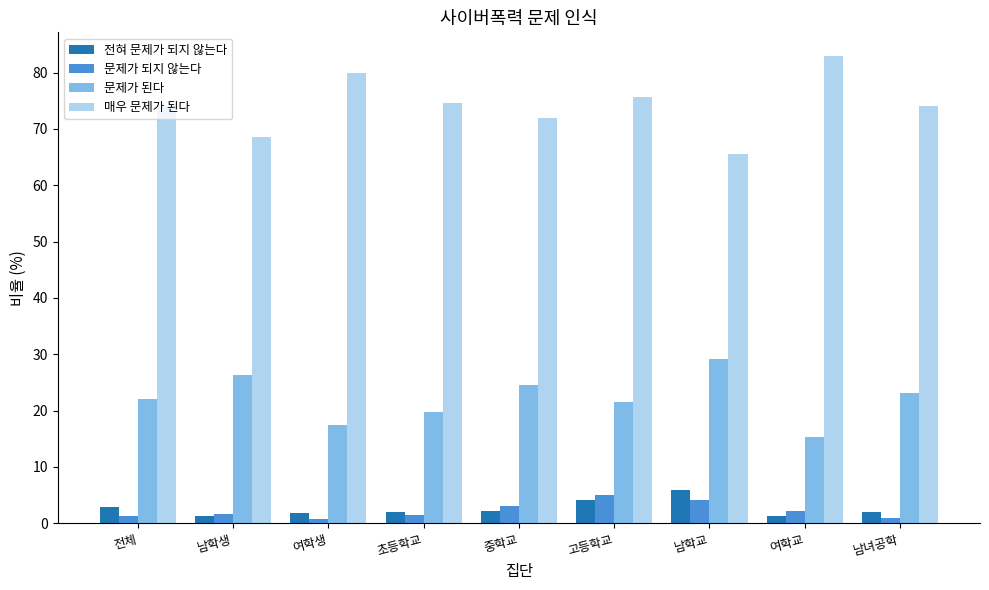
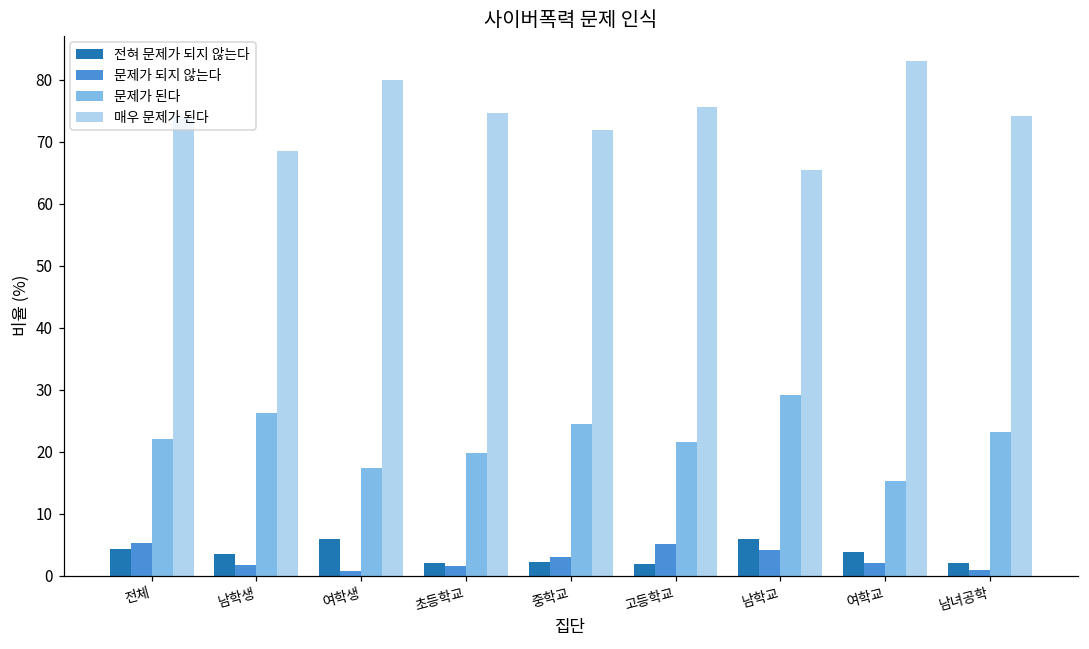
전혀 문제가 되지 않는다, 전체: 3 -> 4
문제가 되지 않는다, 전체: 1 -> 5
전혀 문제가 되지 않는다, 남학생: 1 -> 4
전혀 문제가 되지 않는다, 여학생: 2 -> 6
전혀 문제가 되지 않는다, 고등학교: 4 -> 2
전혀 문제가 되지 않는다, 여학교: 1 -> 4
